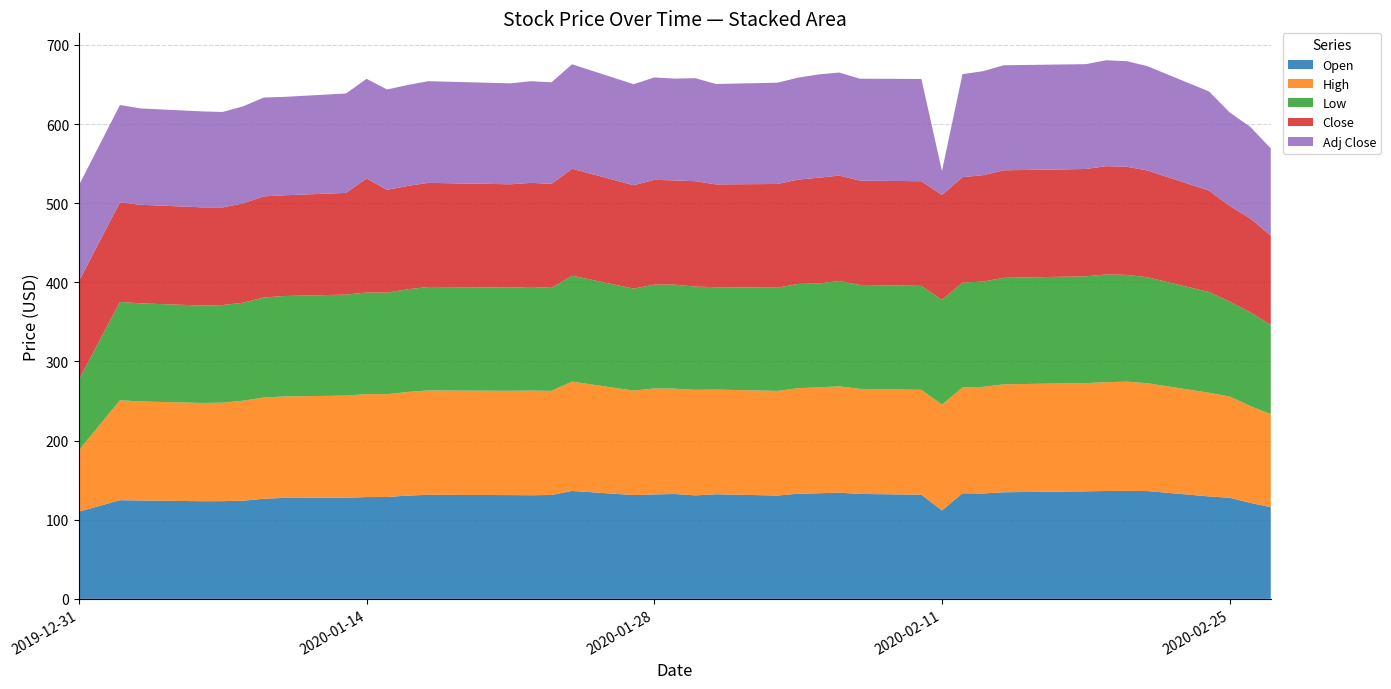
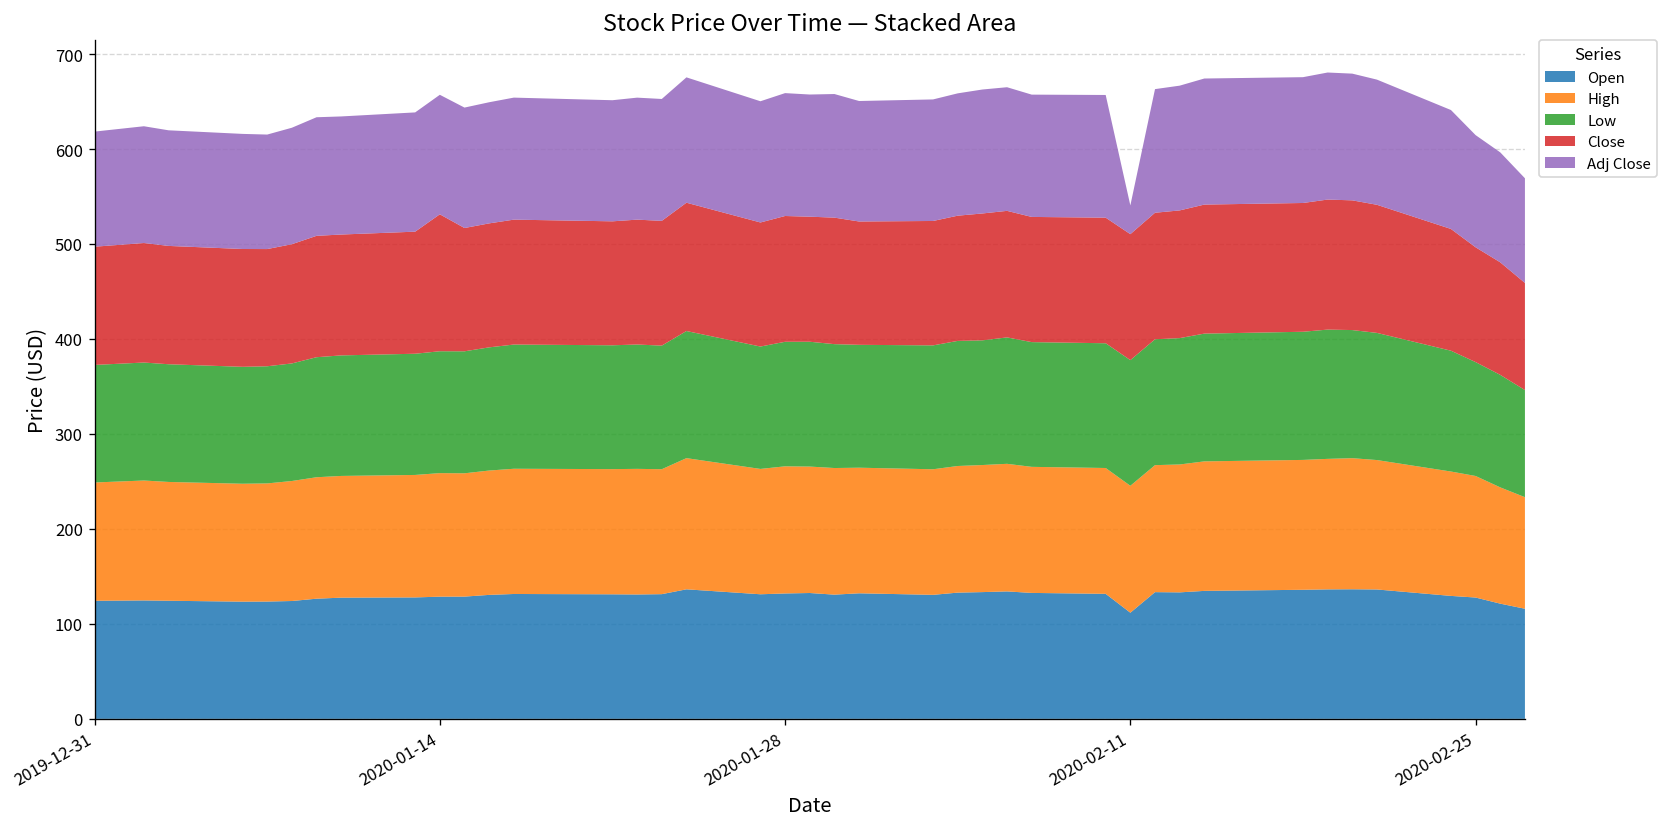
Open, 2019-12-31: 110 -> 120
High, 2019-12-31: 80 -> 120
Low, 2019-12-31: 90 -> 120
